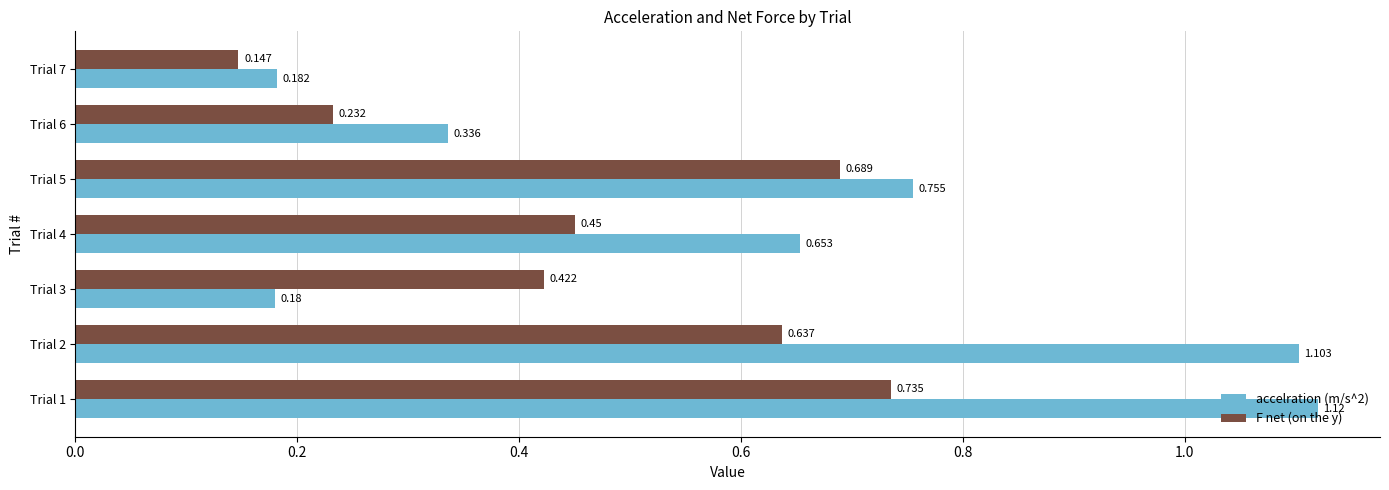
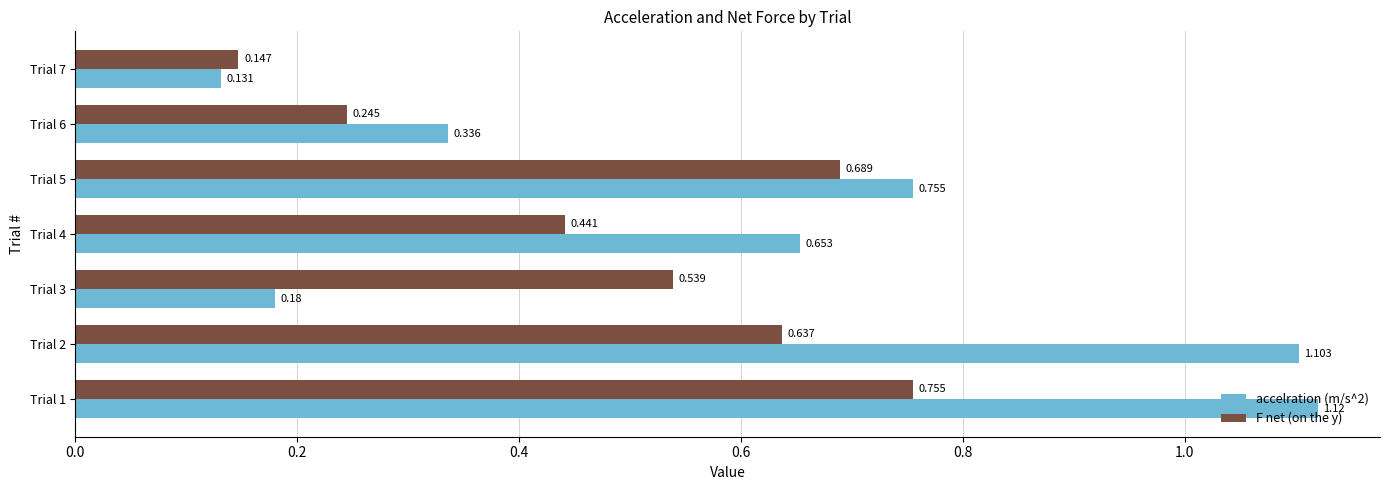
accelration (m/s^2), Trial 7: 0.182 -> 0.131
F net (on the y), Trial 6: 0.232 -> 0.245
F net (on the y), Trial 4: 0.45 -> 0.441
F net (on the y), Trial 3: 0.422 -> 0.539
F net (on the y), Trial 1: 0.735 -> 0.755
